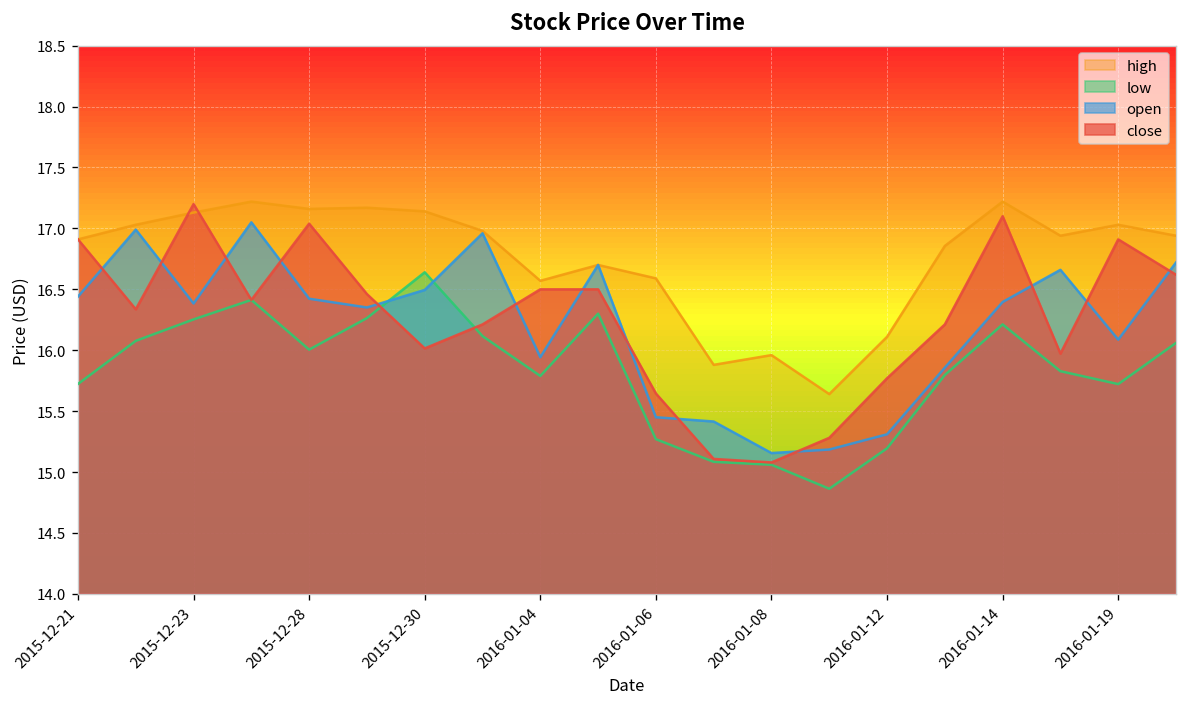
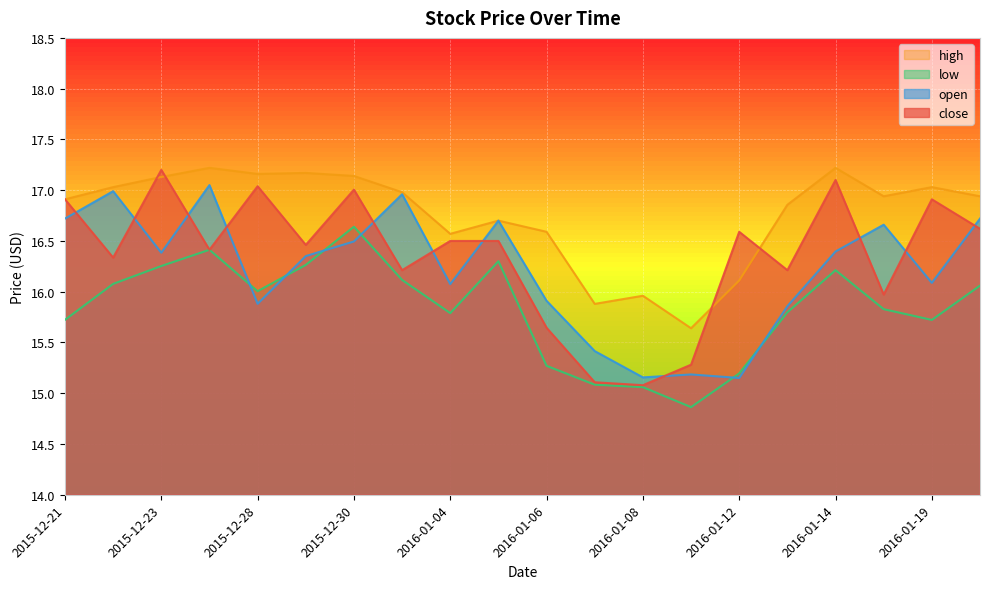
open, 2015-12-21: 16.44 -> 16.72
open, 2015-12-28: 16.42 -> 15.88
close, 2015-12-30: 16.02 -> 17.01
open, 2016-01-04: 15.94 -> 16.08
open, 2016-01-06: 15.45 -> 15.91
open, 2016-01-12: 15.31 -> 15.15
close, 2016-01-12: 15.77 -> 16.59
